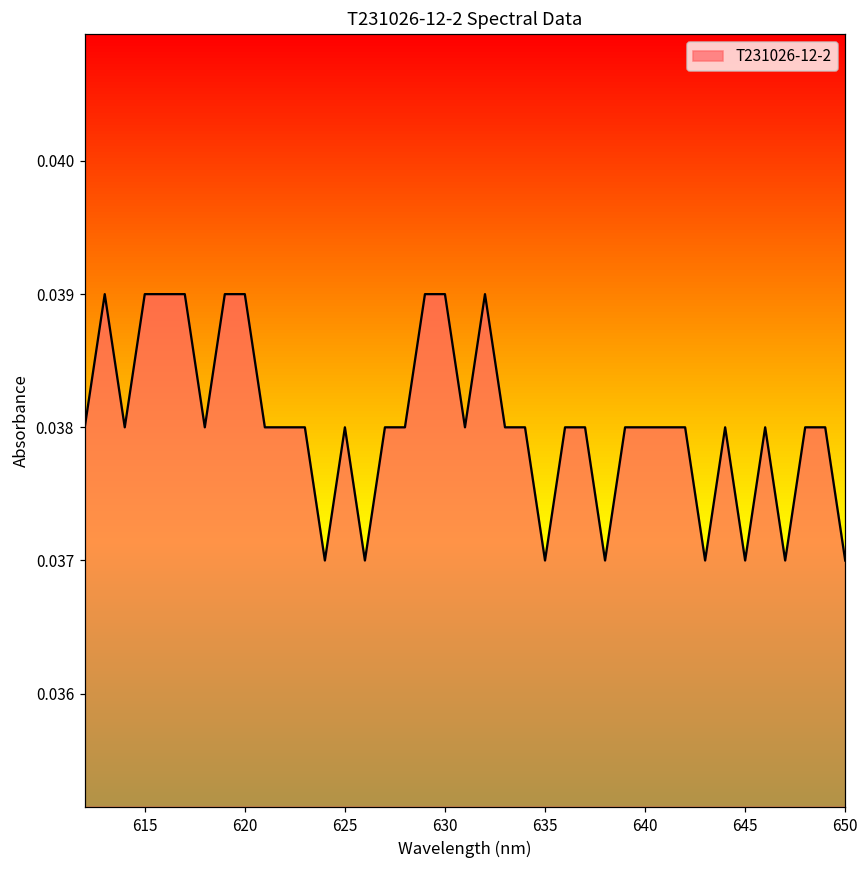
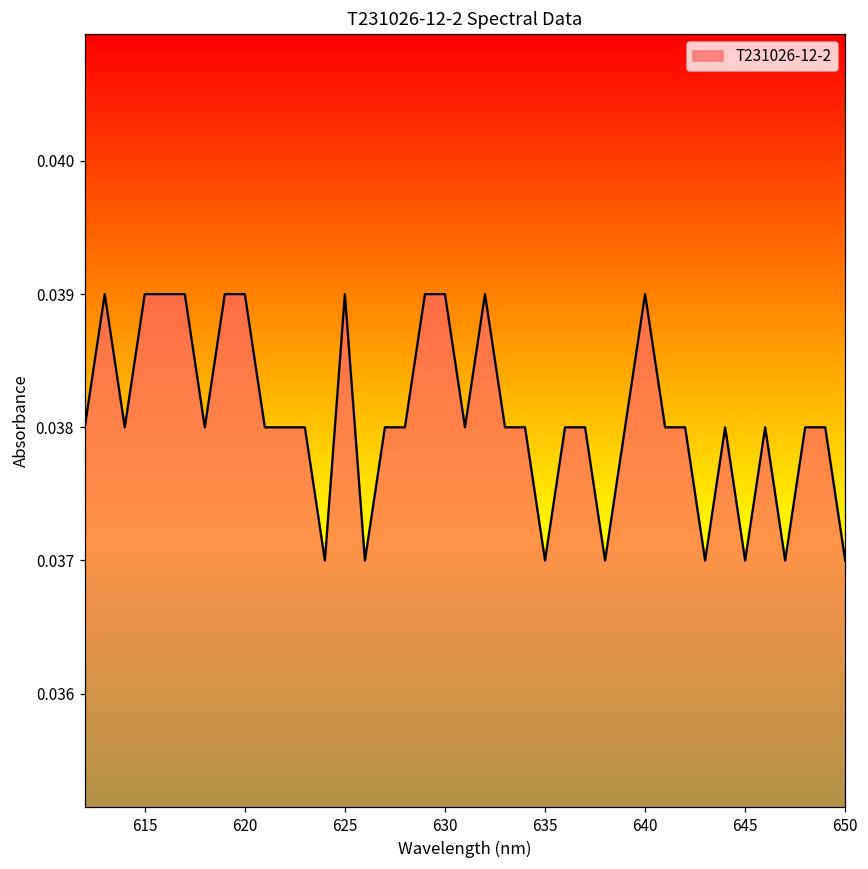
625: 0.038 -> 0.039
640: 0.038 -> 0.039
